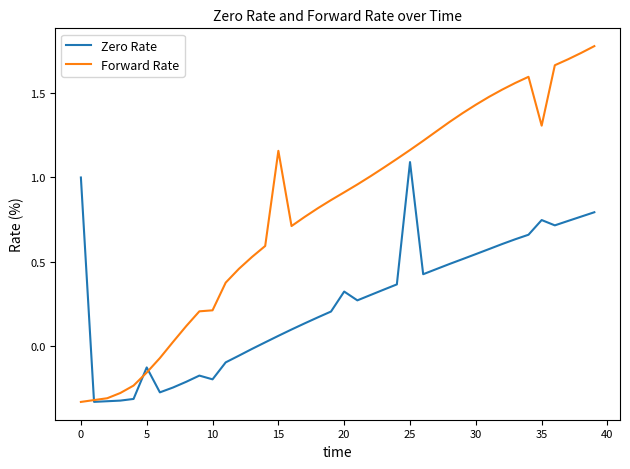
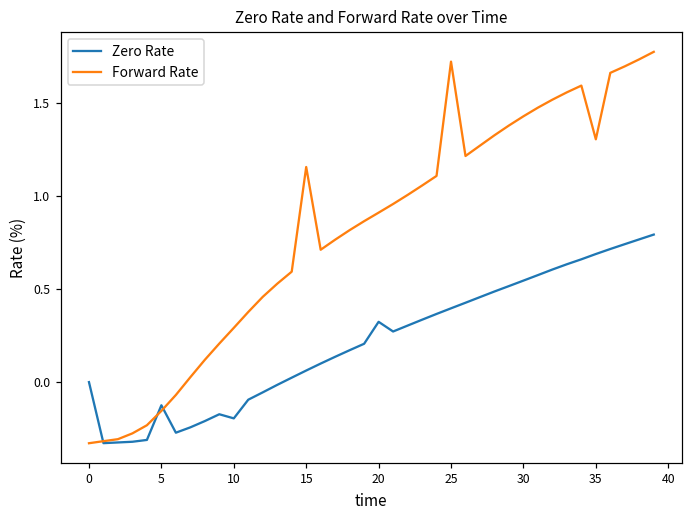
Zero Rate, 0: 1 -> 0
Forward Rate, 10: 0.21 -> 0.29
Zero Rate, 25: 1.09 -> 0.40
Forward Rate, 25: 1.16 -> 1.73
Zero Rate, 35: 0.75 -> 0.69
